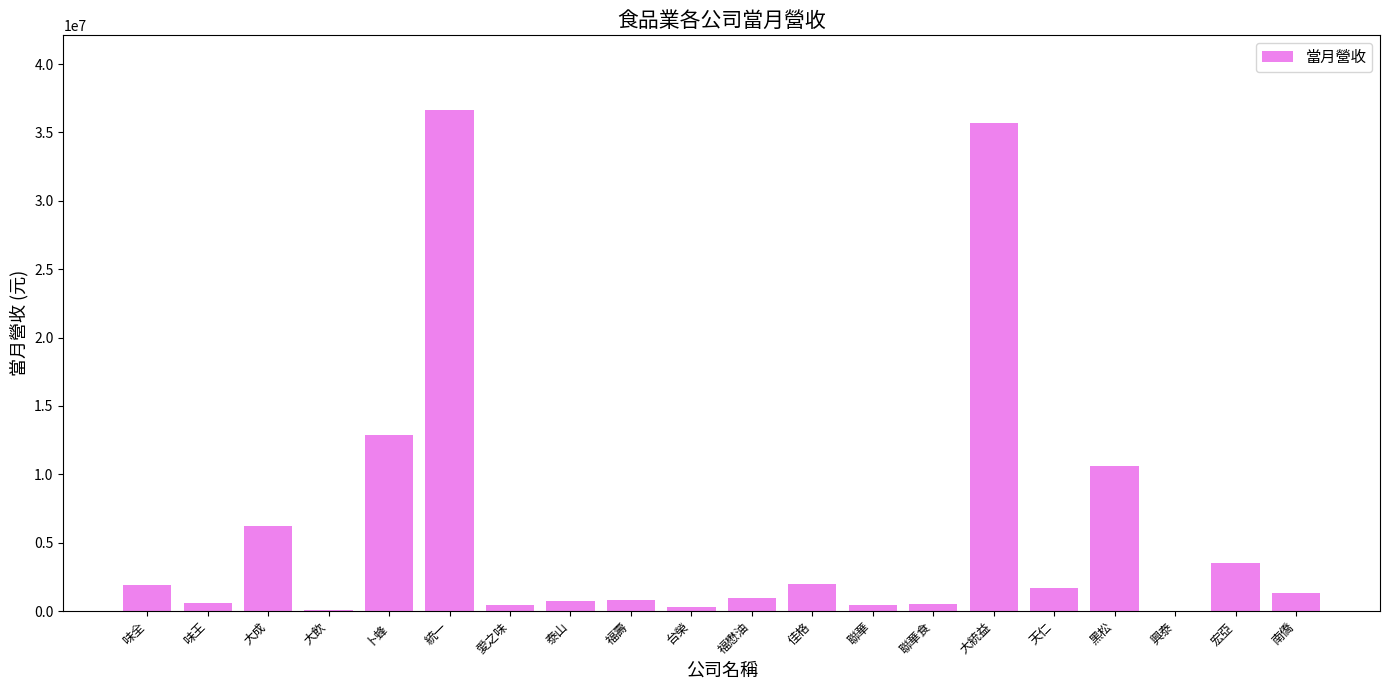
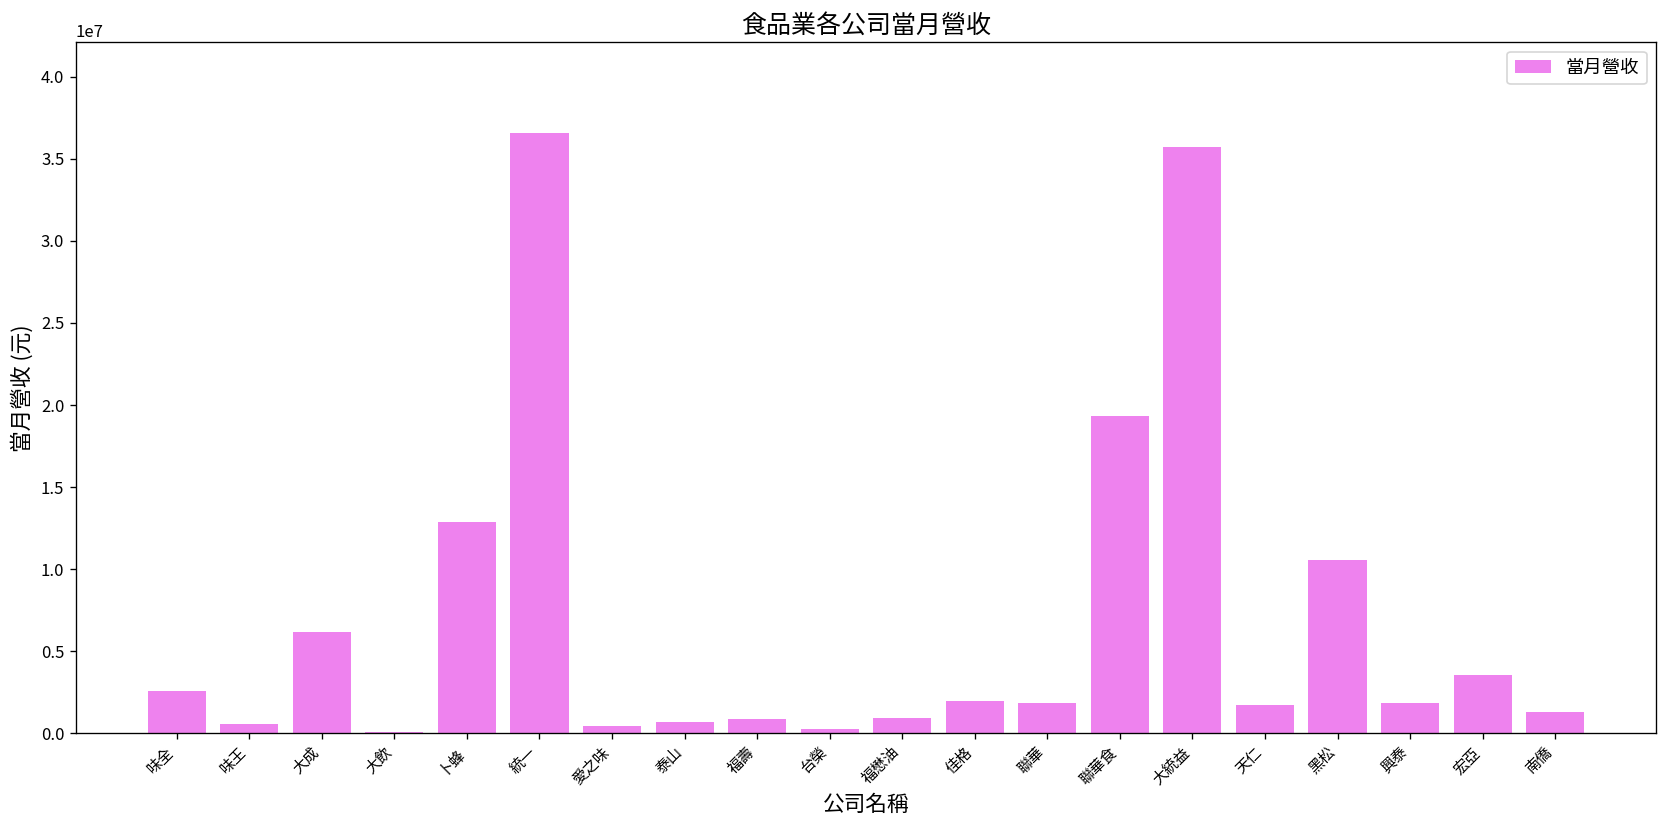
味全: 1900000 -> 2600000
聯華: 400000 -> 1800000
聯華食: 500000 -> 19300000
興泰: 0 -> 1800000
